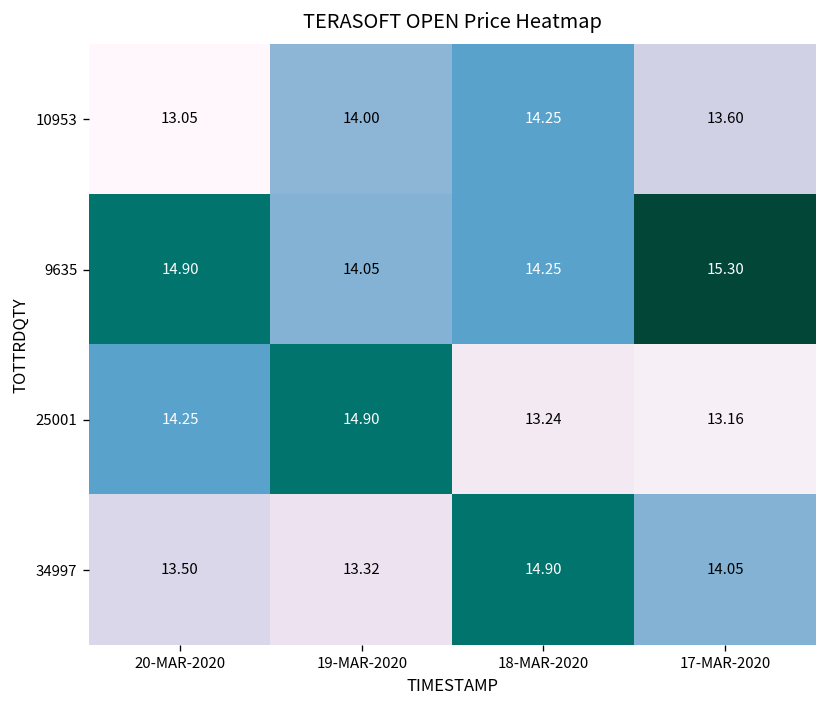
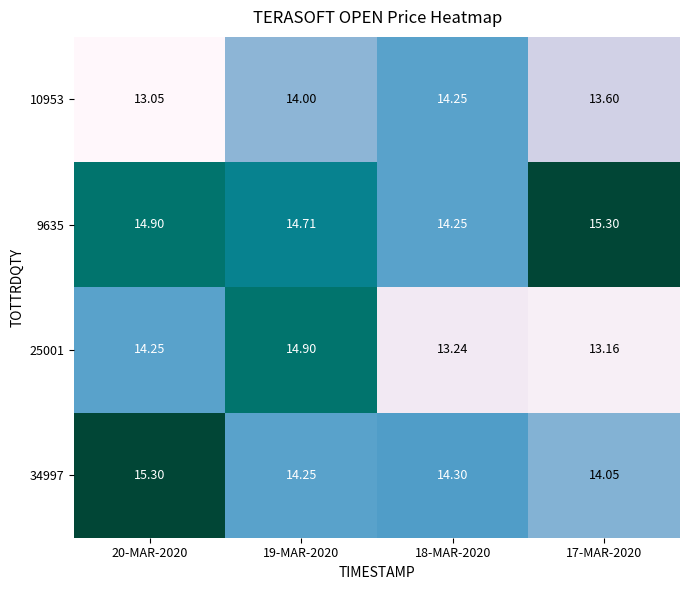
9635, 19-MAR-2020: 14.05 -> 14.71
34997, 20-MAR-2020: 13.50 -> 15.30
34997, 19-MAR-2020: 13.32 -> 14.25
34997, 18-MAR-2020: 14.90 -> 14.30
